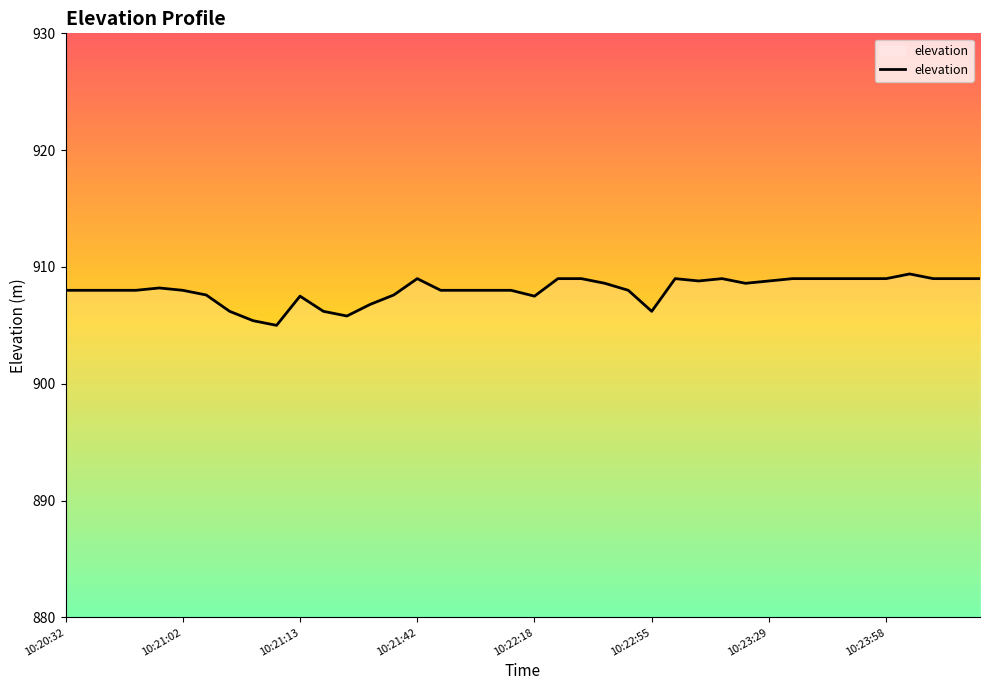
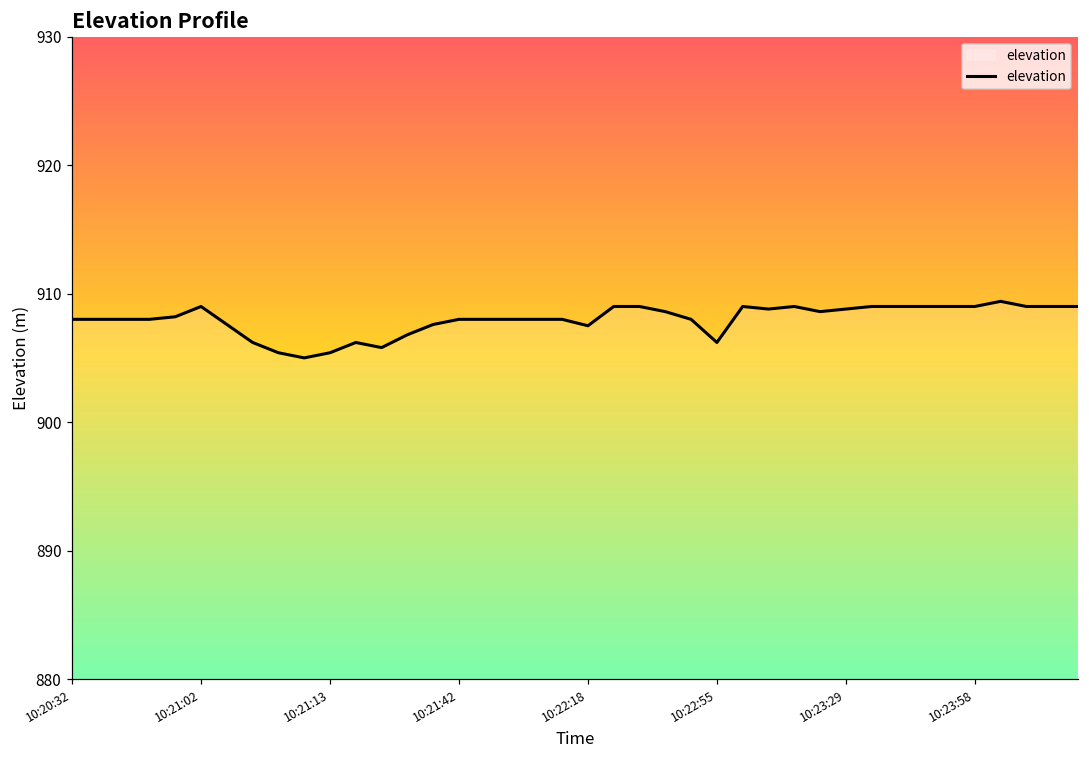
10:21:02: 908 -> 909
10:21:13: 907.5 -> 905.4
10:21:42: 909 -> 908
